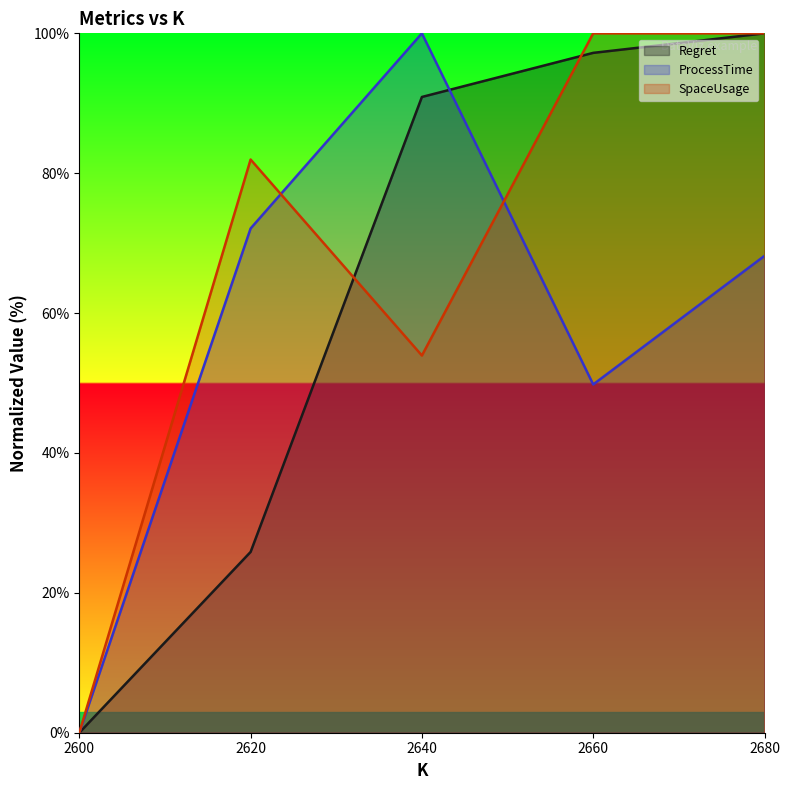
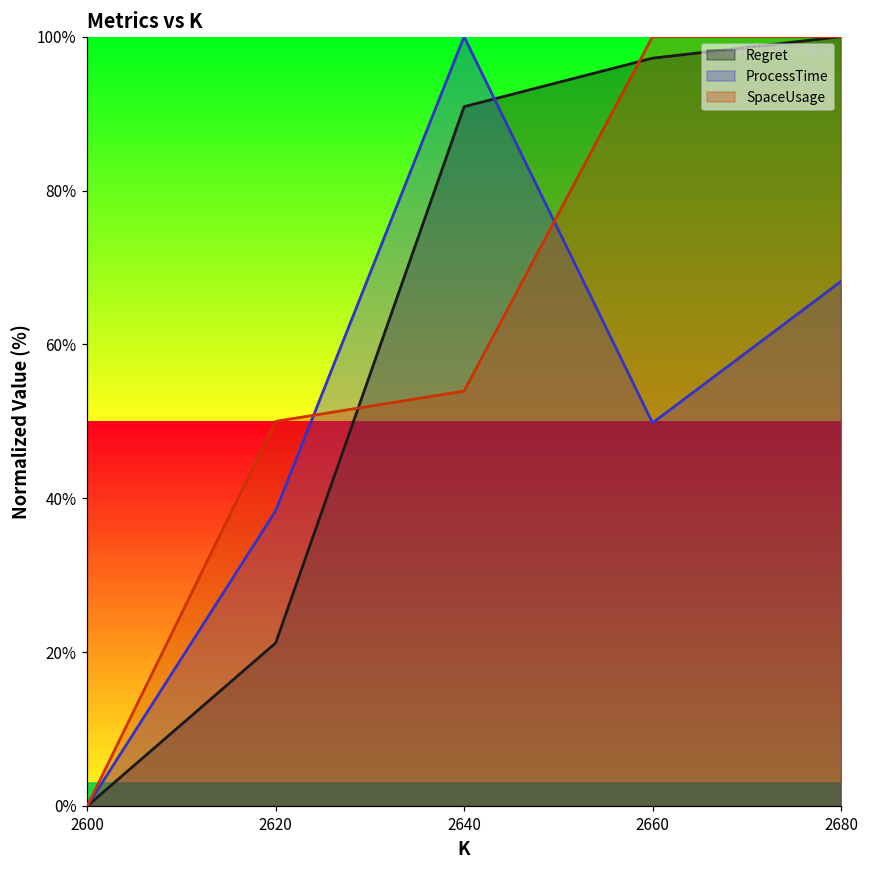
Regret, 2620: 26% -> 21%
ProcessTime, 2620: 72% -> 38%
SpaceUsage, 2620: 82% -> 50%
